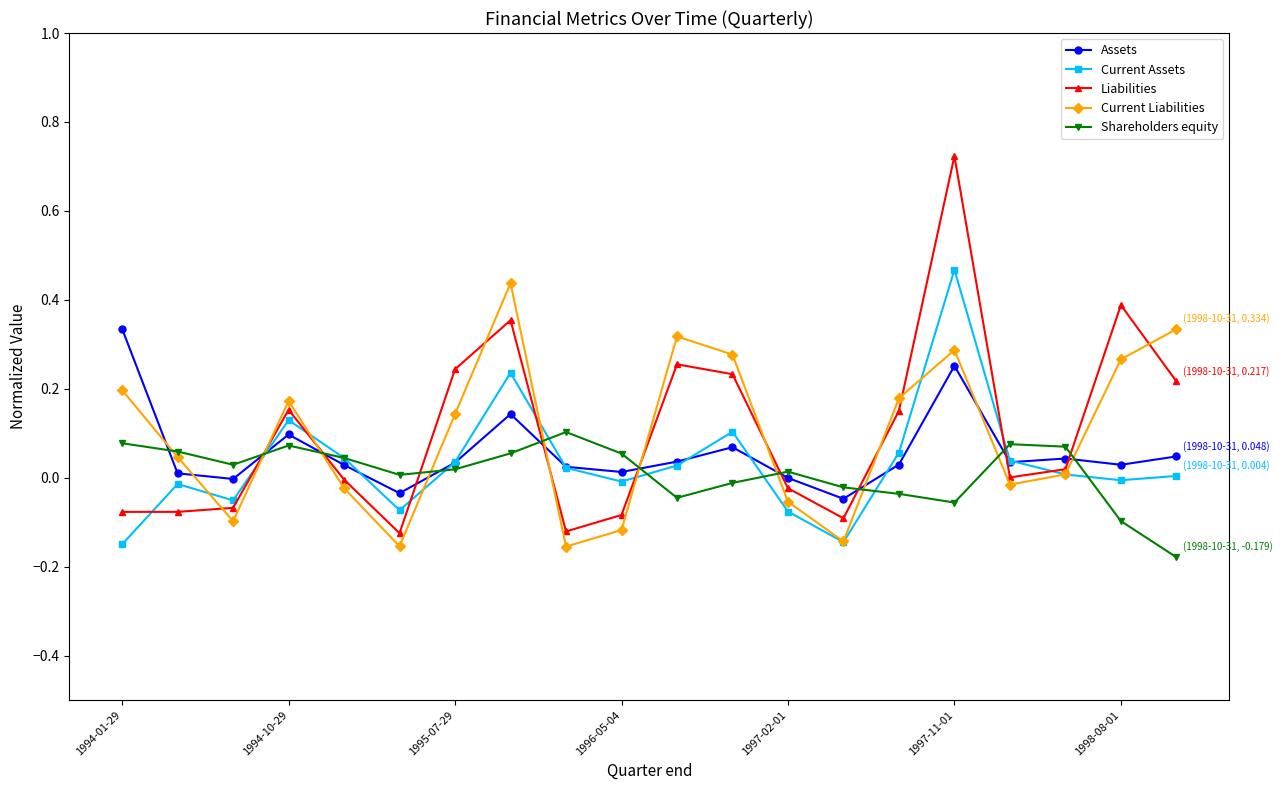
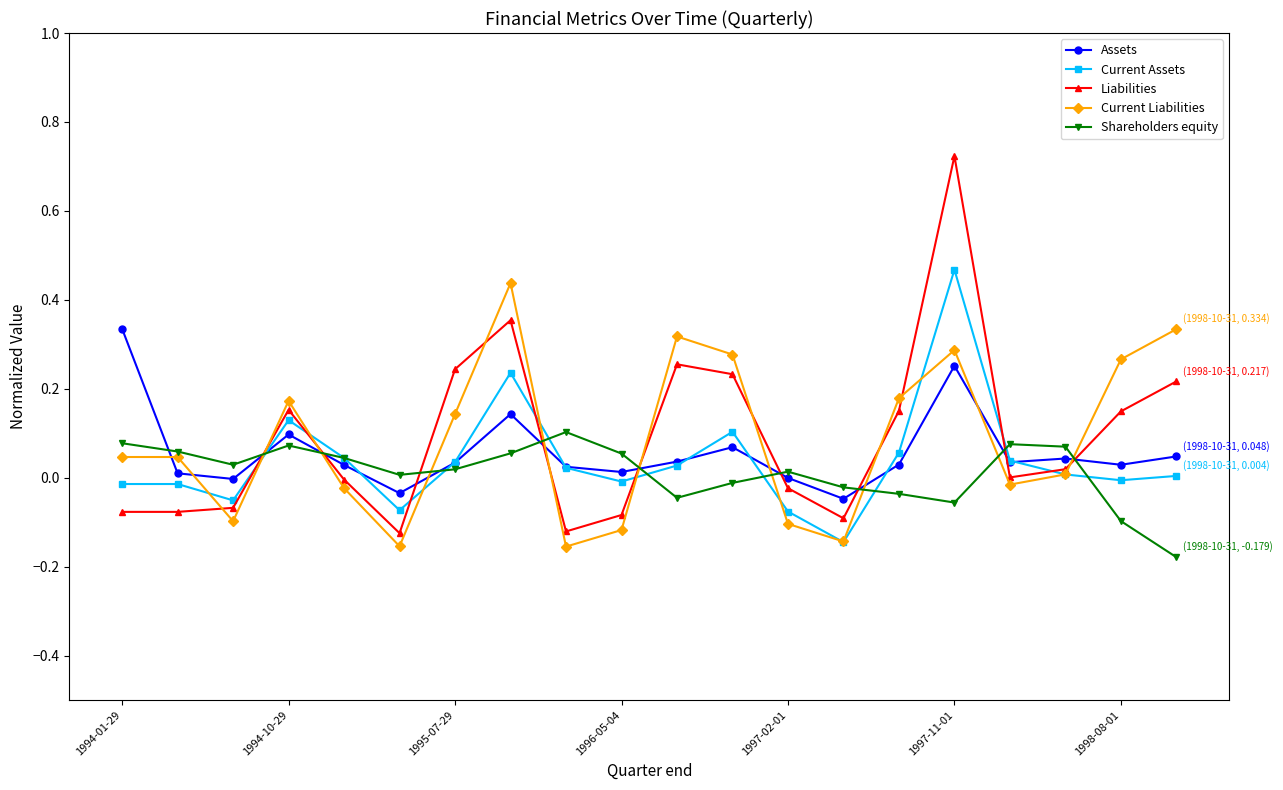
Current Assets, 1994-01-29: -0.15 -> -0.01
Current Liabilities, 1994-01-29: 0.20 -> 0.05
Current Liabilities, 1997-02-01: -0.05 -> -0.10
Liabilities, 1998-08-01: 0.39 -> 0.15
